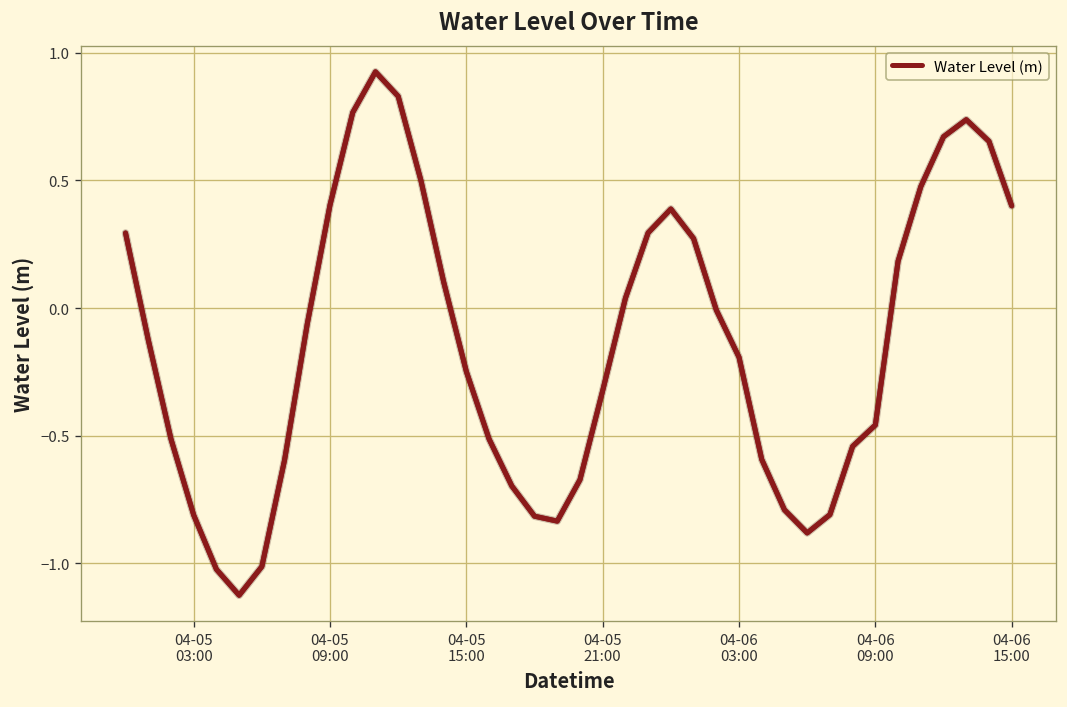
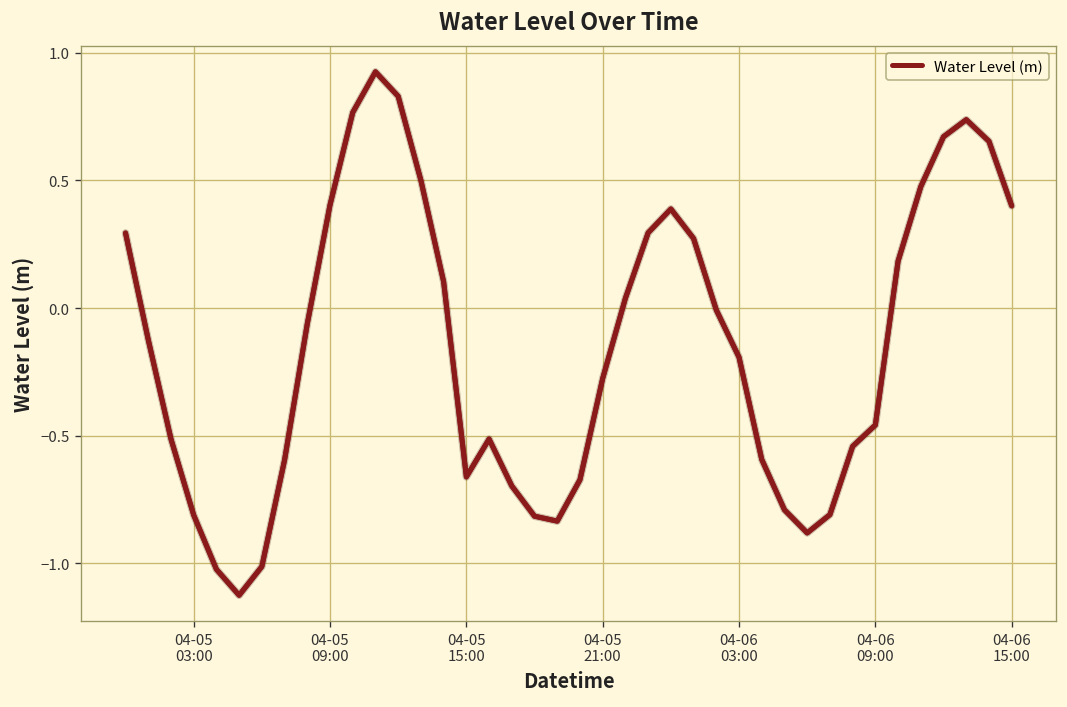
04-05 15:00: -0.25 -> -0.66
04-05 21:00: -0.32 -> -0.28
